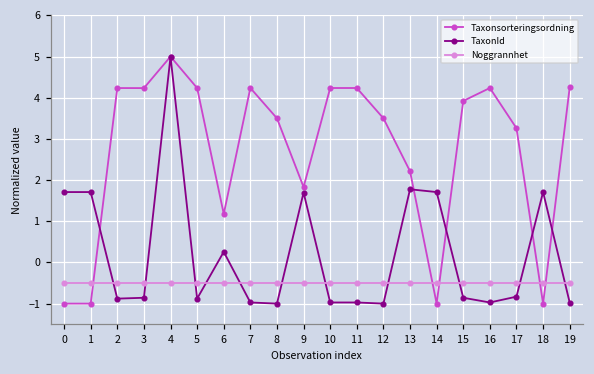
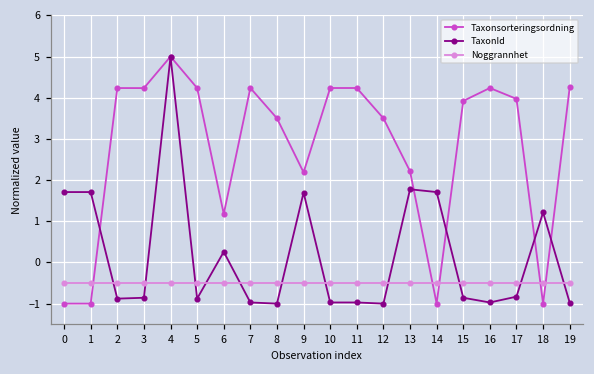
Taxonsorteringsordning, 9: 1.8 -> 2.2
Taxonsorteringsordning, 17: 3.3 -> 4.0
TaxonId, 18: 1.7 -> 1.2
